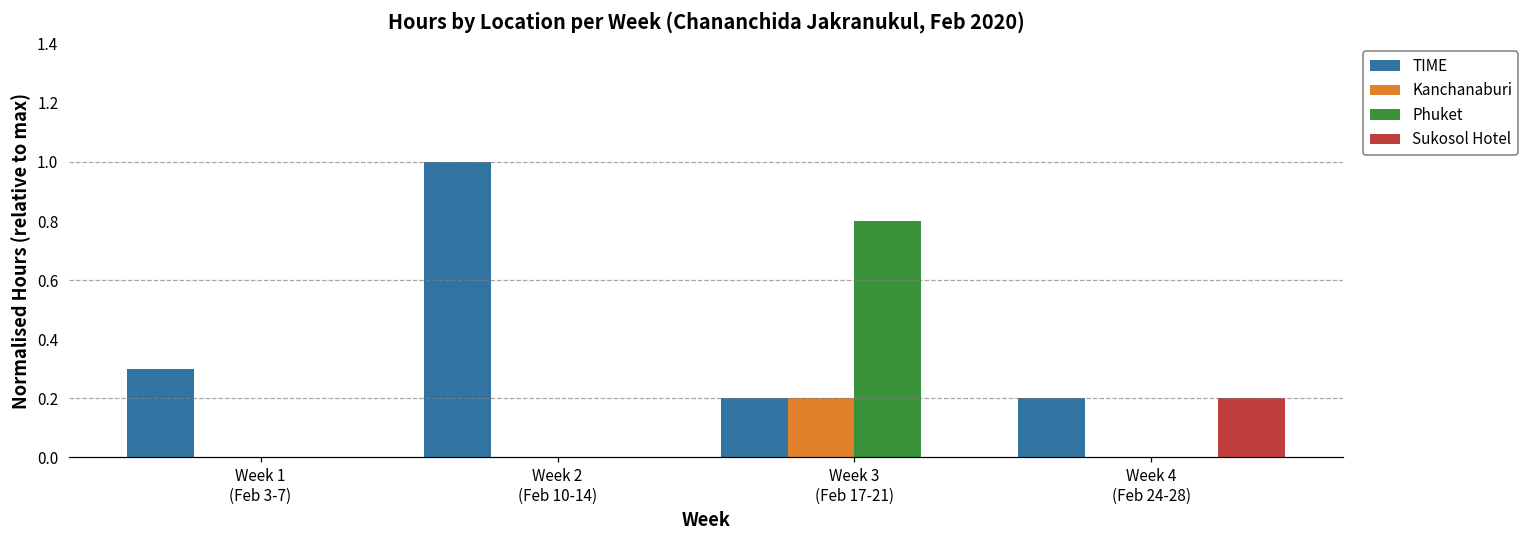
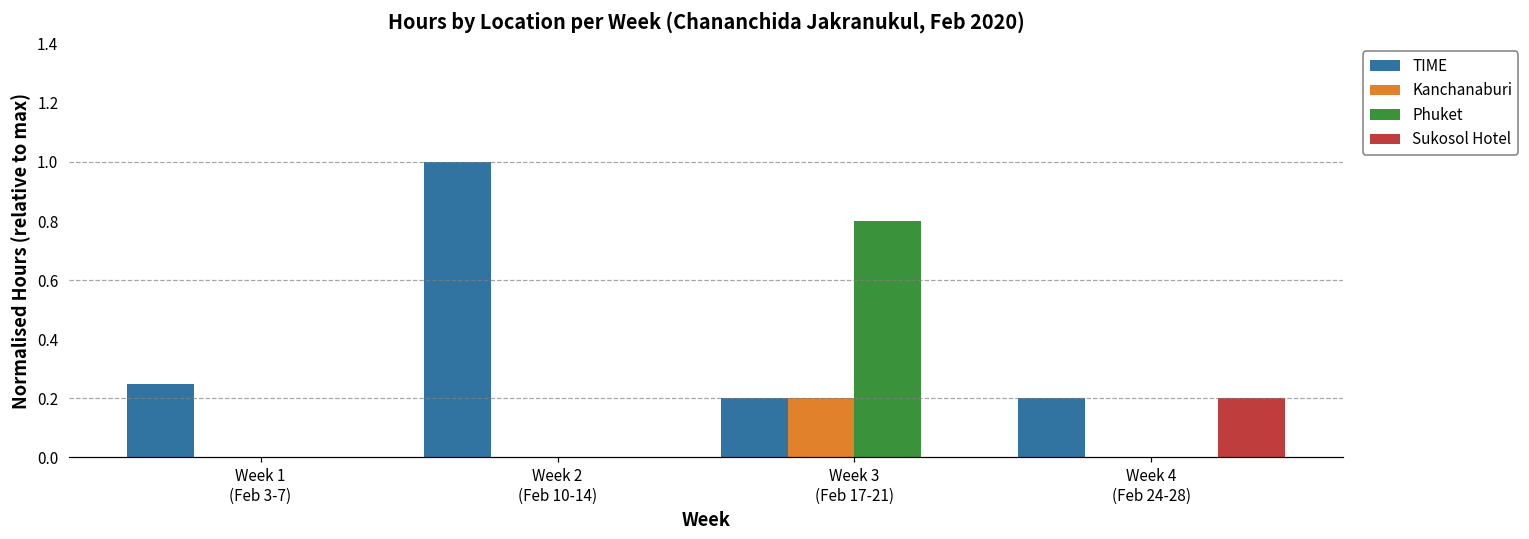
TIME, Week 1 (Feb 3-7): 0.30 -> 0.25
